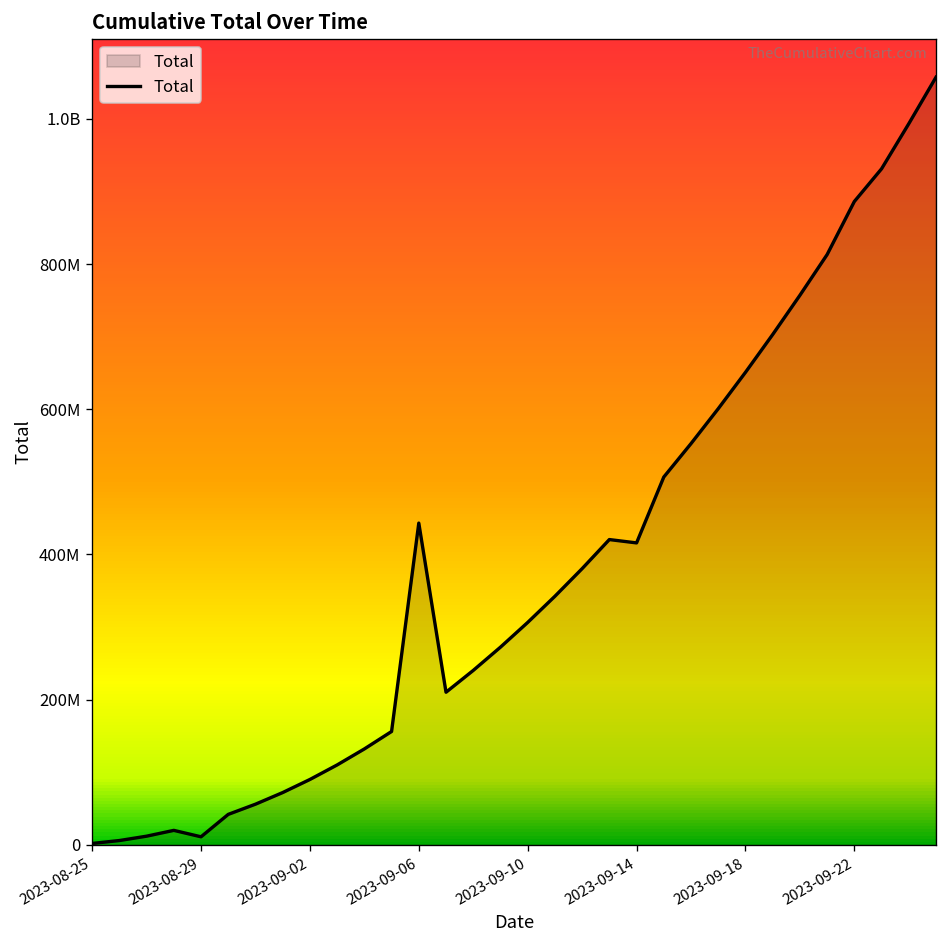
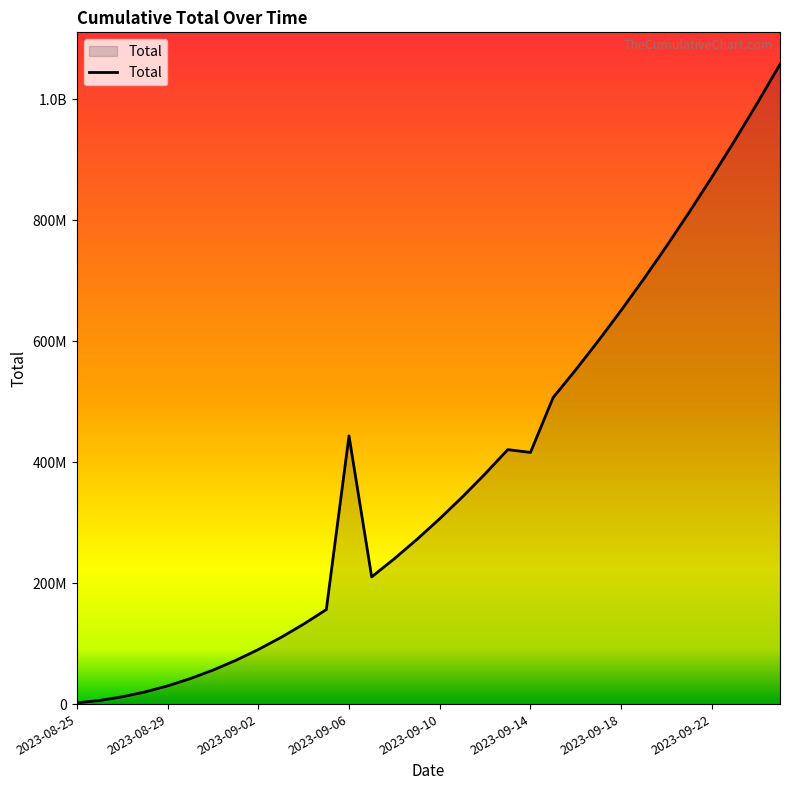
2023-08-29: 10000000 -> 30000000
2023-09-22: 890000000 -> 870000000
